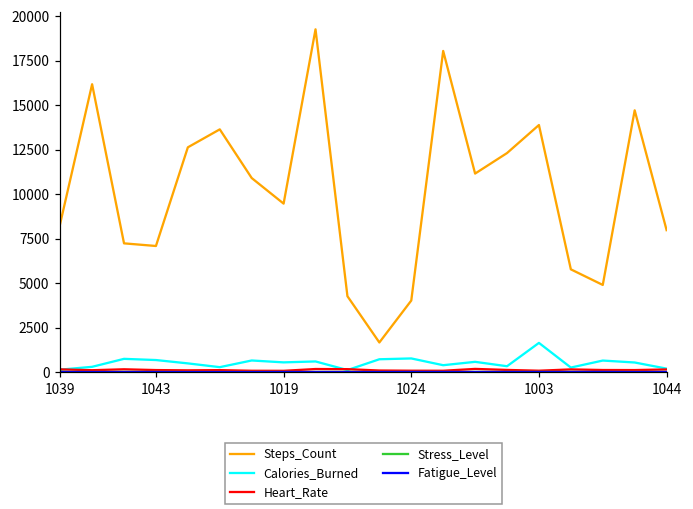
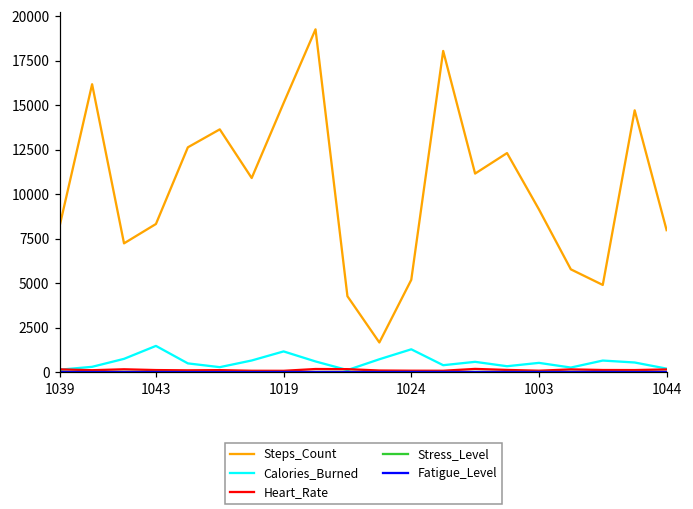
Steps_Count, 1043: 7100 -> 8300
Calories_Burned, 1043: 700 -> 1500
Steps_Count, 1019: 9500 -> 15100
Calories_Burned, 1019: 500 -> 1200
Steps_Count, 1024: 4000 -> 5200
Calories_Burned, 1024: 800 -> 1300
Steps_Count, 1003: 13900 -> 9100
Calories_Burned, 1003: 1600 -> 500
